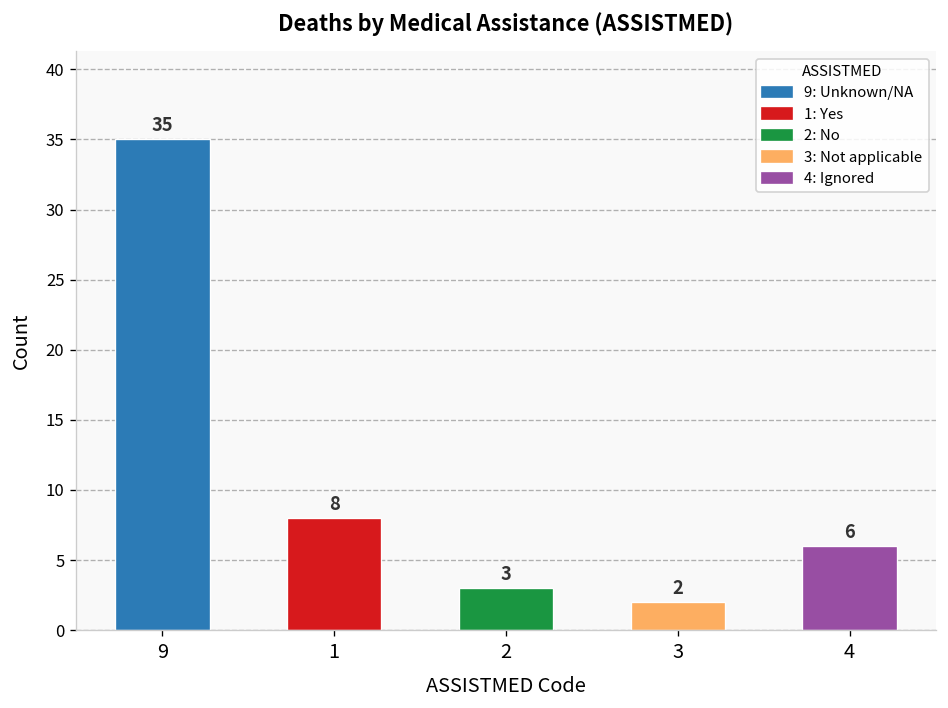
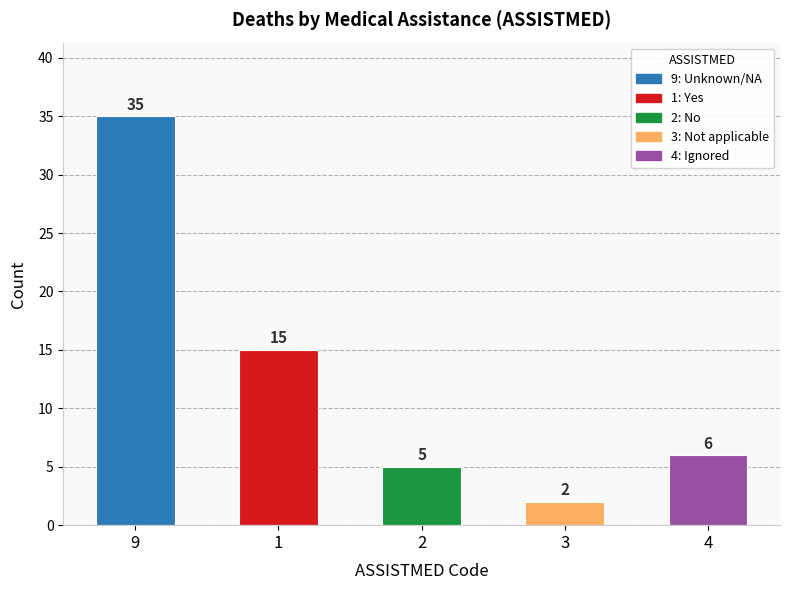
1: 8 -> 15
2: 3 -> 5
